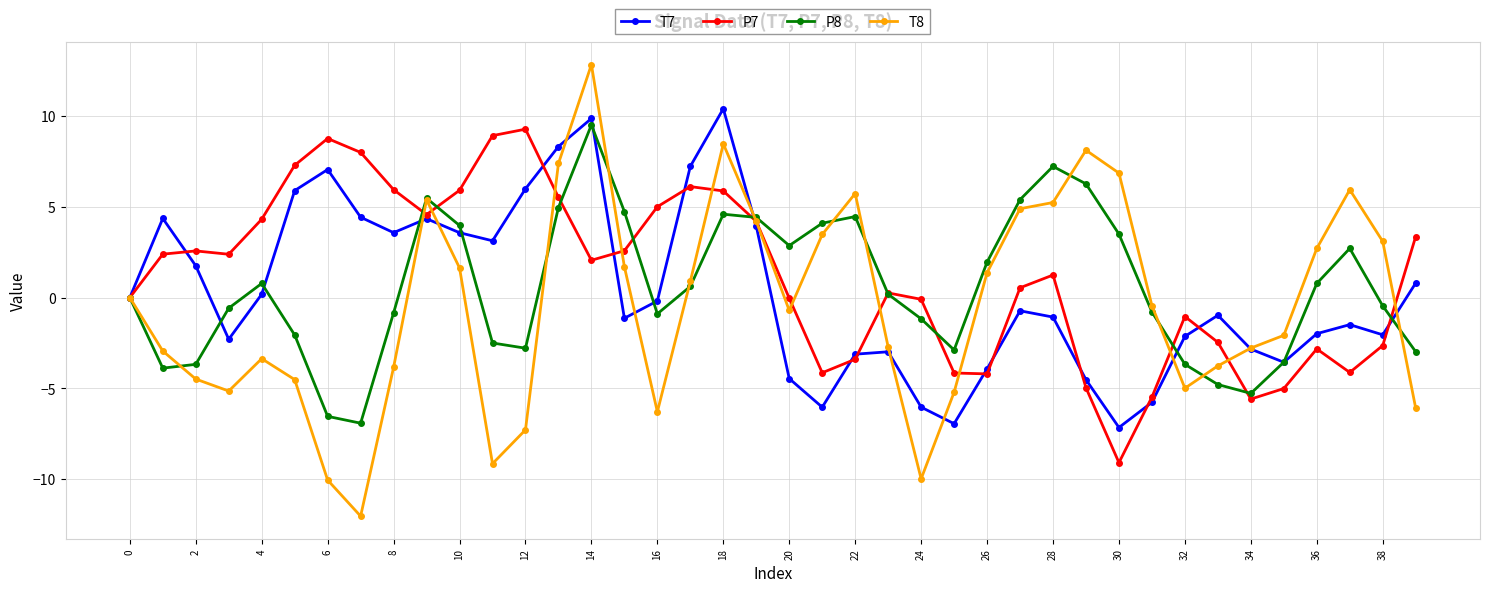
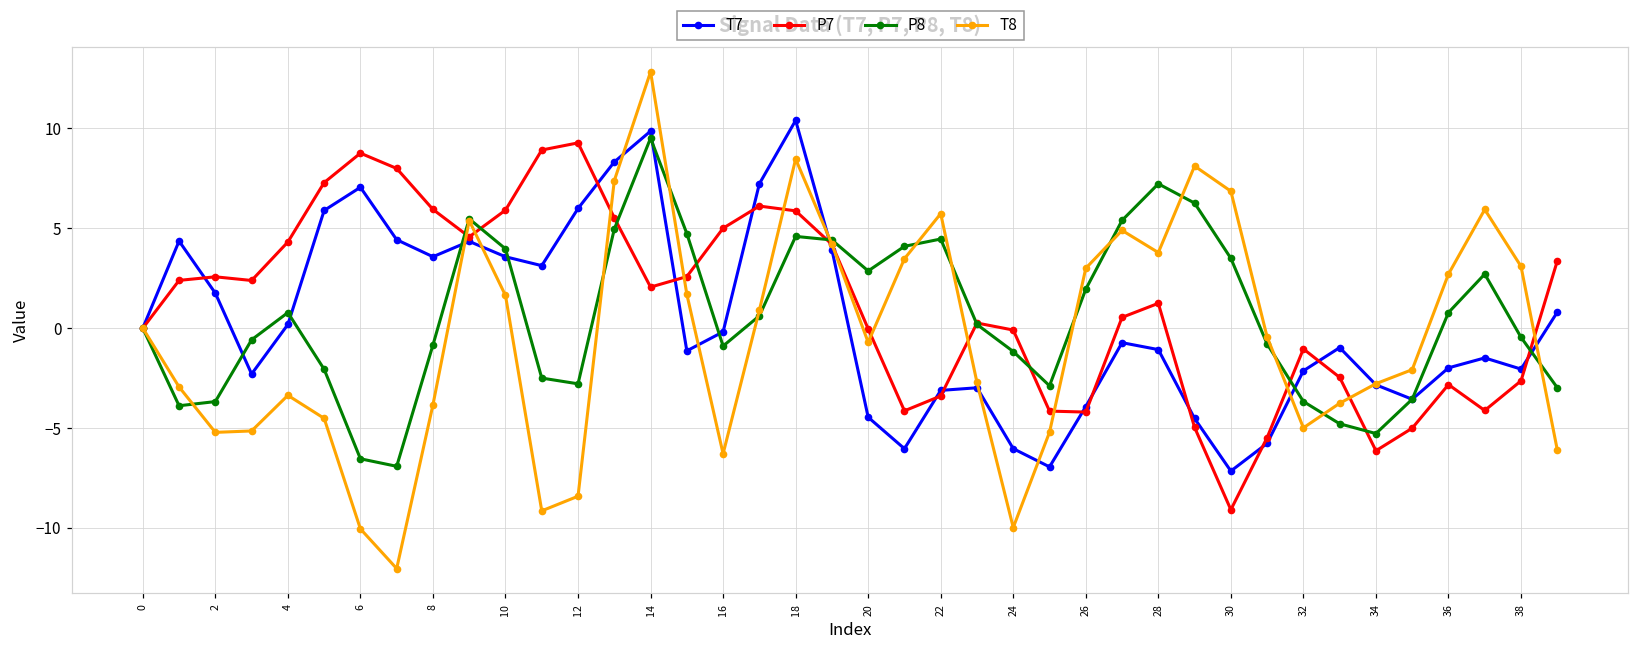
T8, 2: -4.5 -> -5.2
T8, 12: -7.3 -> -8.4
T8, 26: 1.4 -> 3.0
T8, 28: 5.2 -> 3.8
P7, 34: -5.6 -> -6.1
